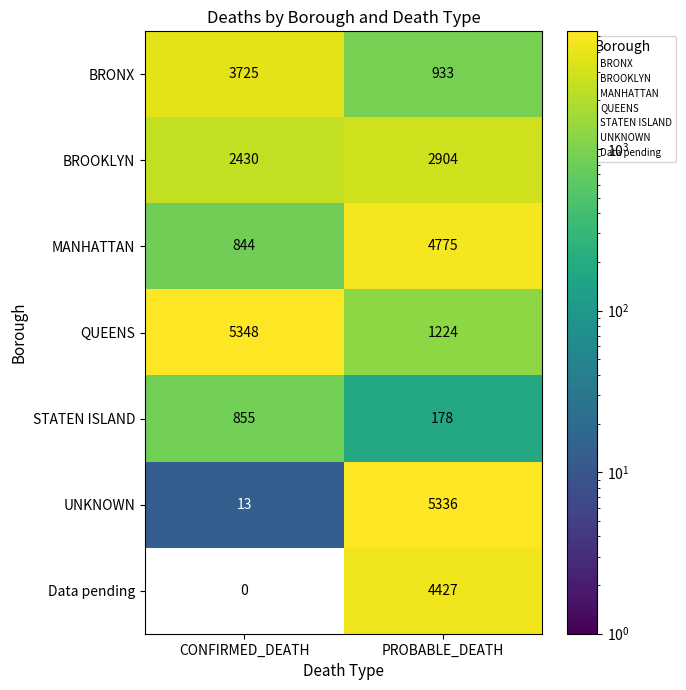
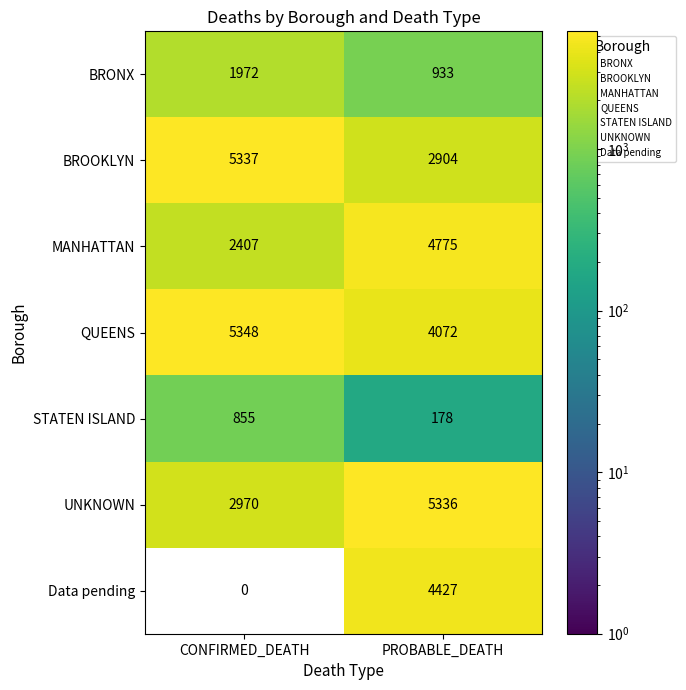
BRONX, CONFIRMED_DEATH: 3725 -> 1972
BROOKLYN, CONFIRMED_DEATH: 2430 -> 5337
MANHATTAN, CONFIRMED_DEATH: 844 -> 2407
QUEENS, PROBABLE_DEATH: 1224 -> 4072
UNKNOWN, CONFIRMED_DEATH: 13 -> 2970
